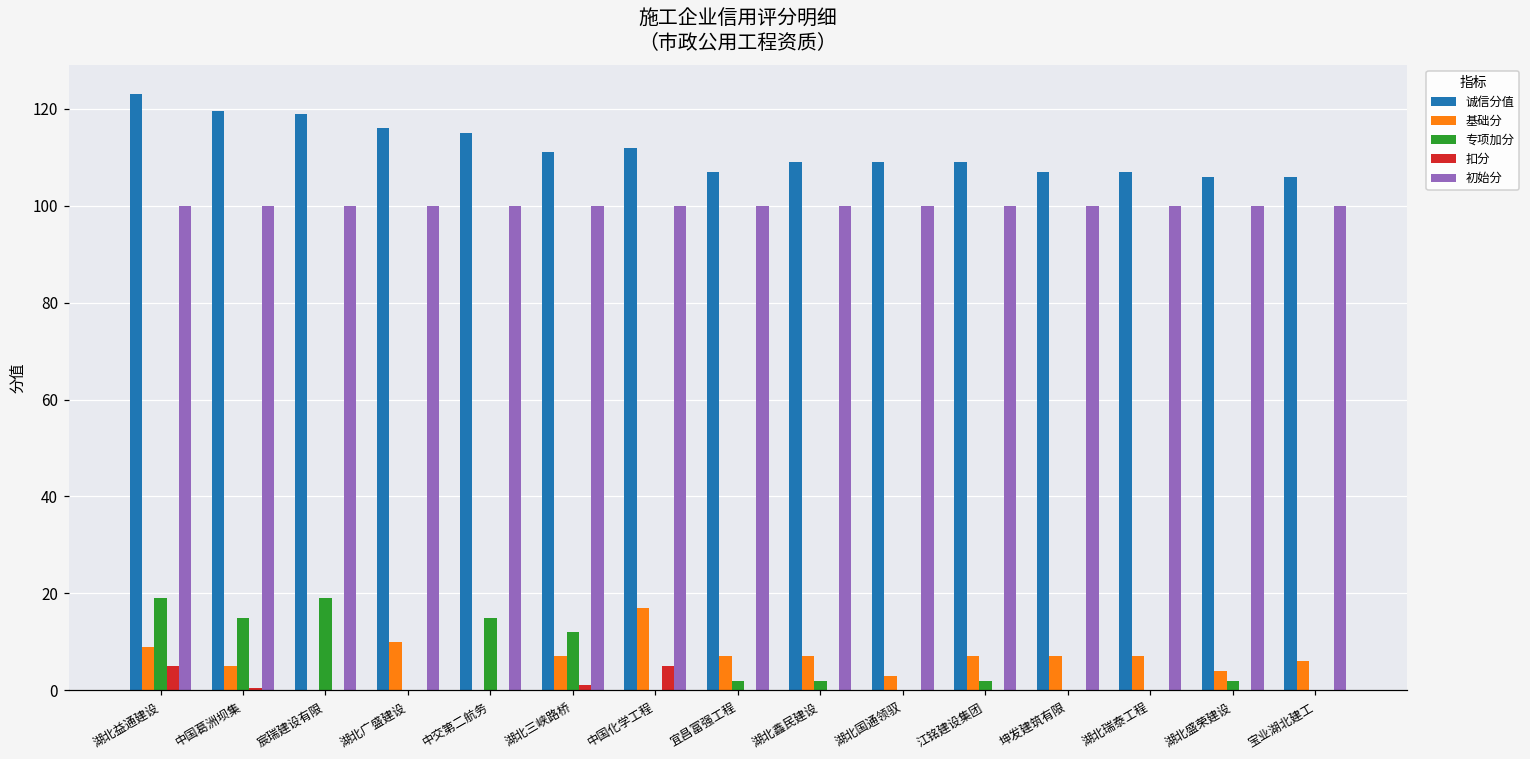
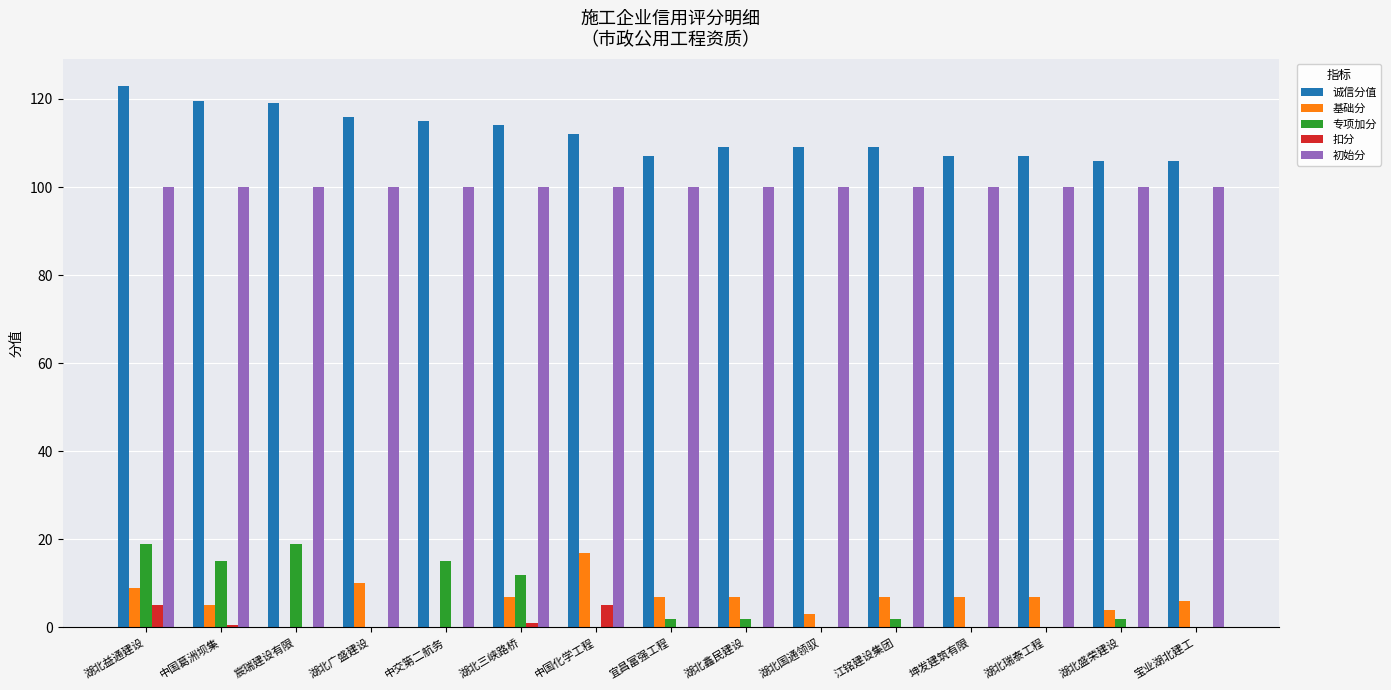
诚信分值, 湖北三峡路桥: 111 -> 114
